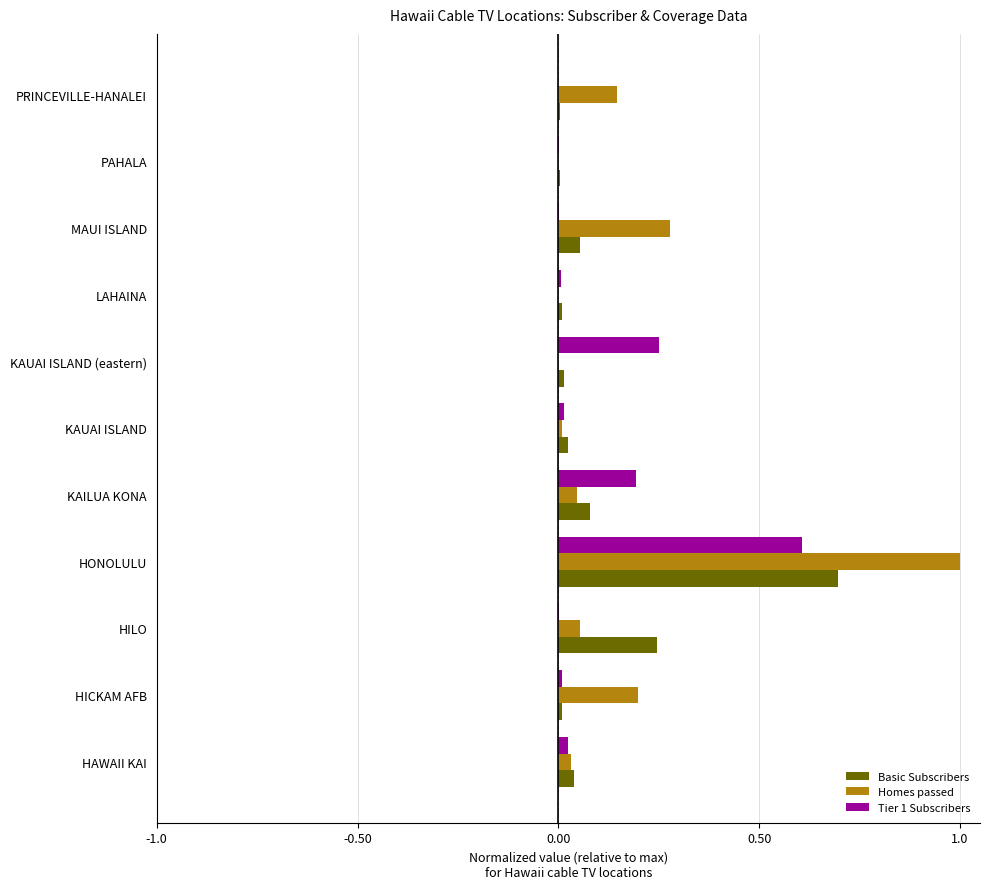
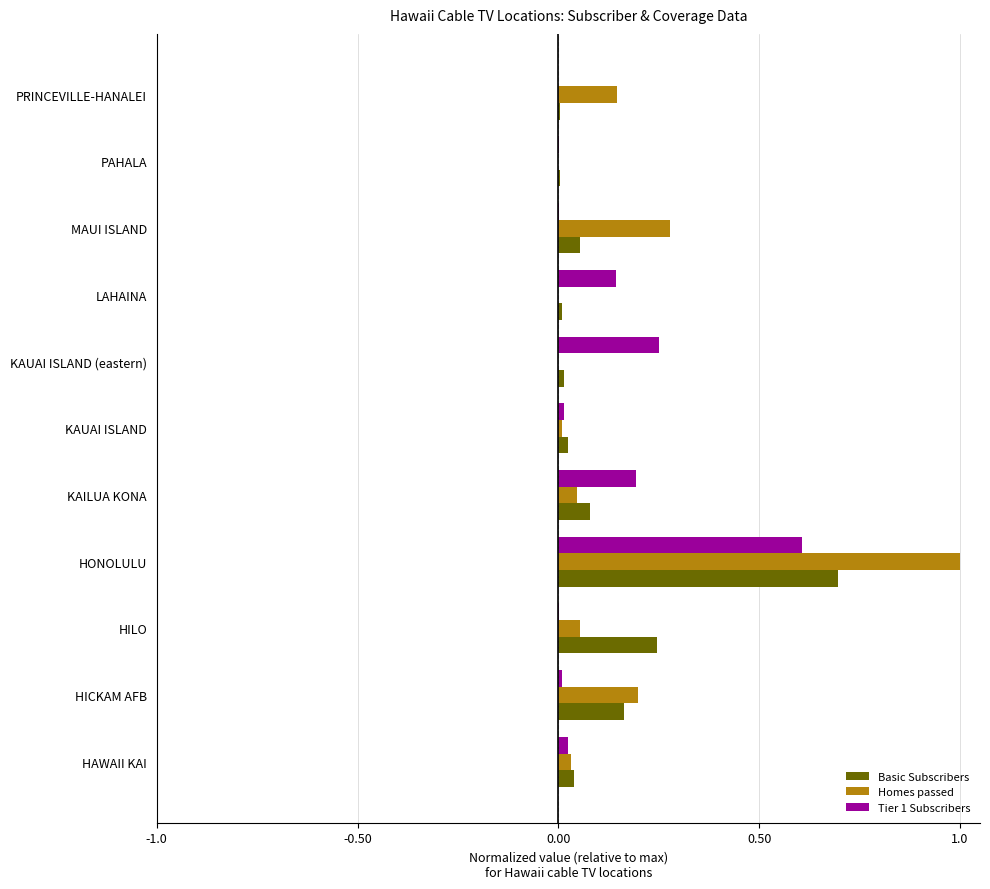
Tier 1 Subscribers, LAHAINA: 0.01 -> 0.14
Basic Subscribers, HICKAM AFB: 0.01 -> 0.16
